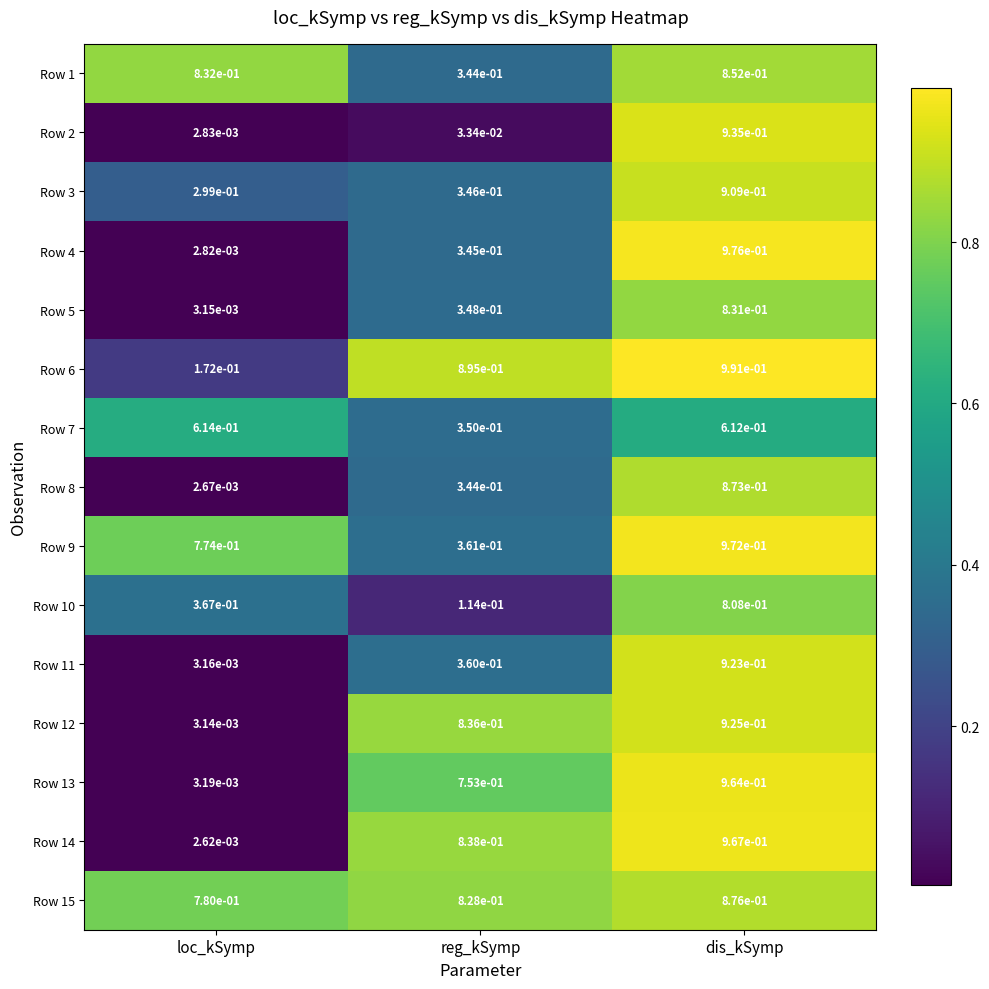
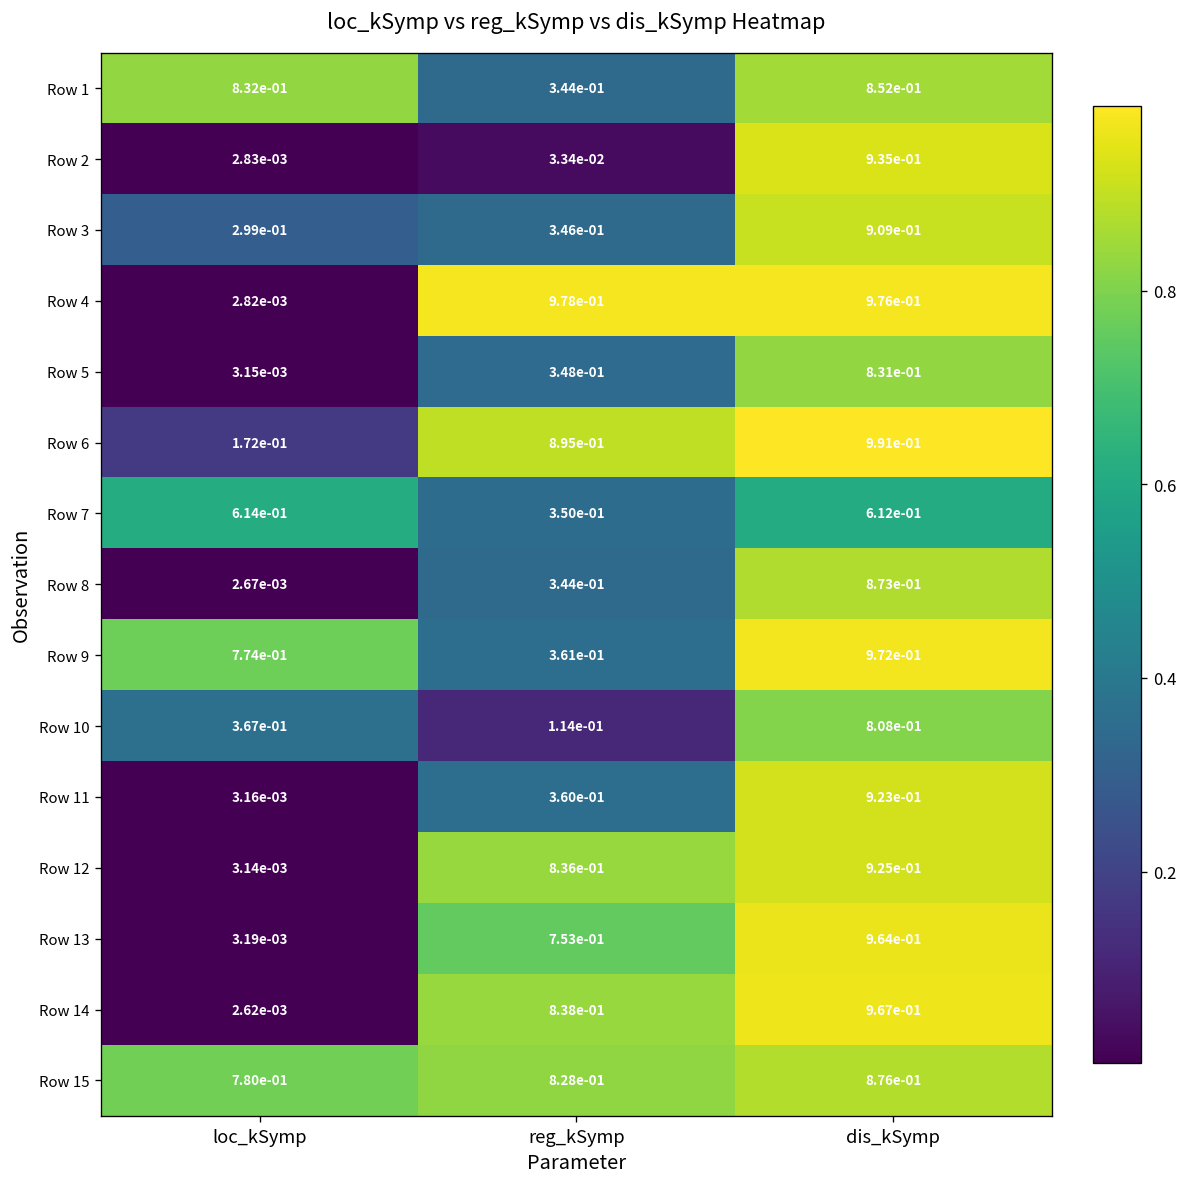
Row 4, reg_kSymp: 3.45e-01 -> 9.78e-01
